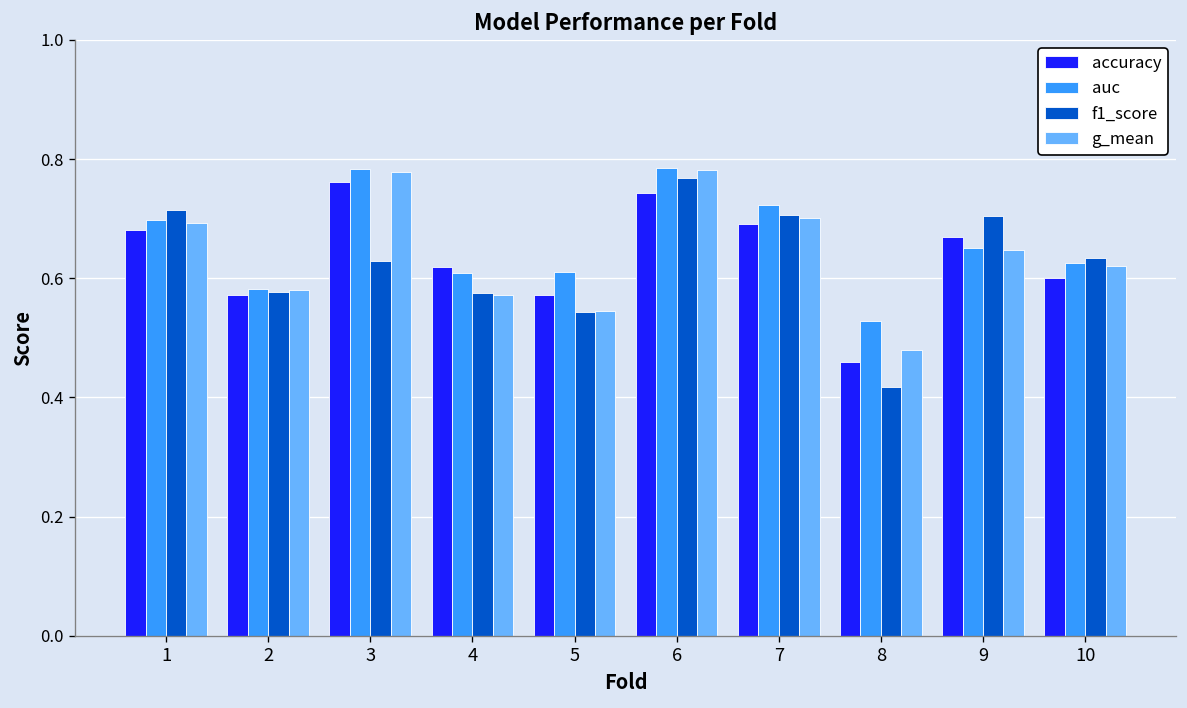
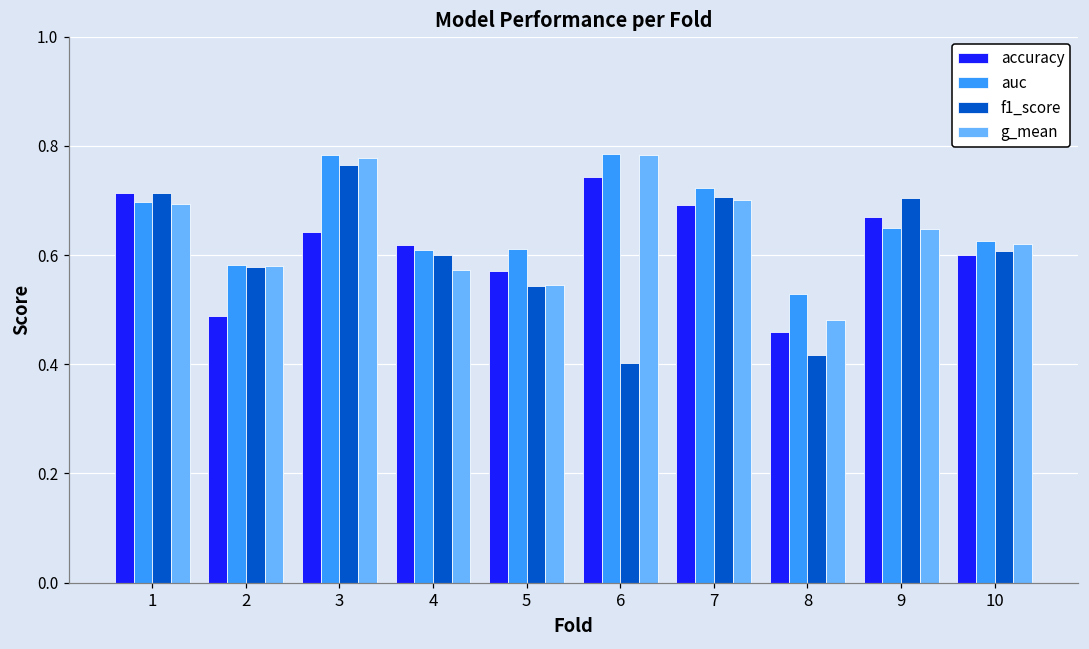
accuracy, 1: 0.68 -> 0.71
accuracy, 2: 0.57 -> 0.49
accuracy, 3: 0.76 -> 0.64
f1_score, 3: 0.63 -> 0.77
f1_score, 4: 0.58 -> 0.60
f1_score, 6: 0.77 -> 0.40
f1_score, 10: 0.63 -> 0.61
